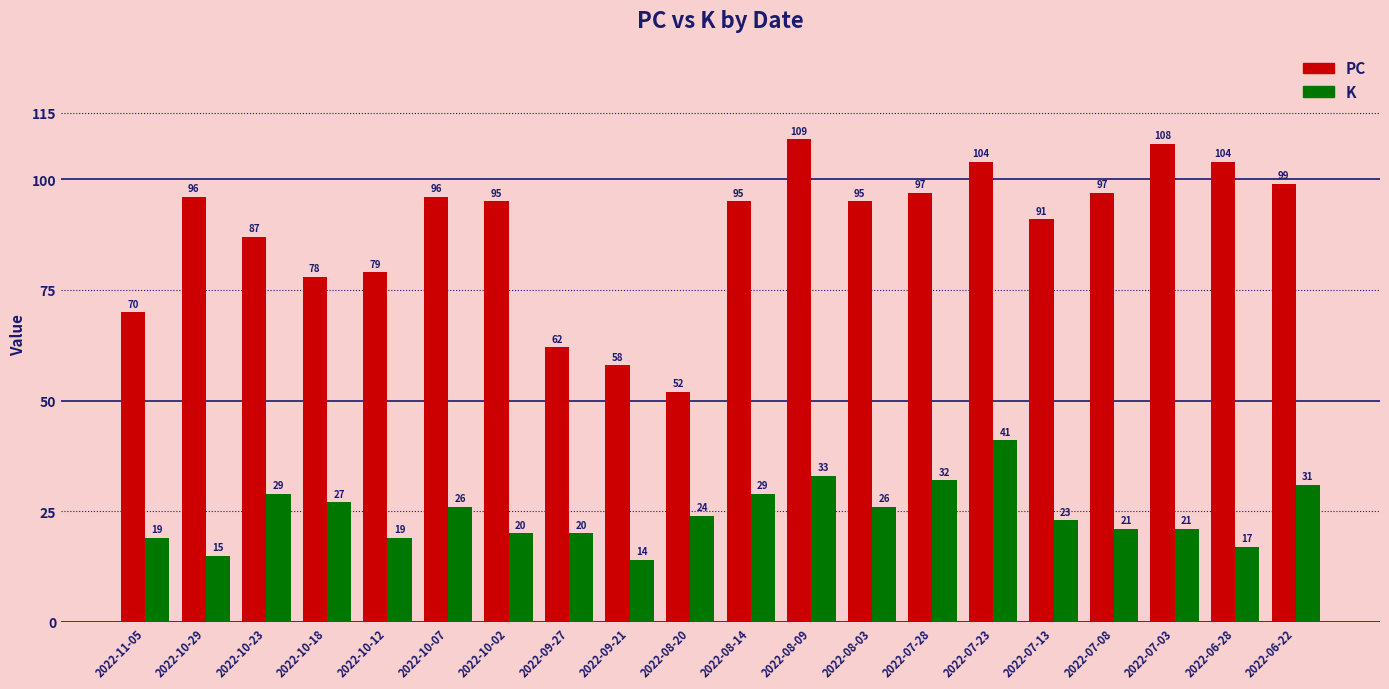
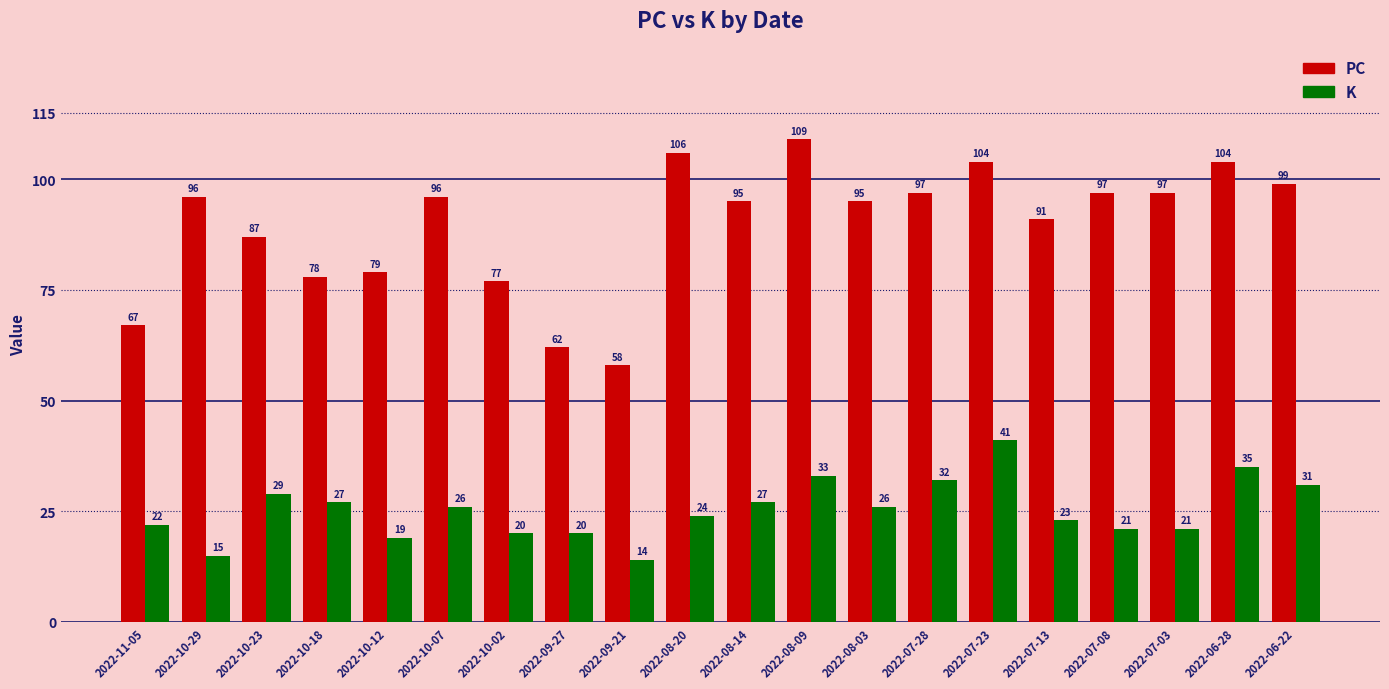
PC, 2022-11-05: 70 -> 67
K, 2022-11-05: 19 -> 22
PC, 2022-10-02: 95 -> 77
PC, 2022-08-20: 52 -> 106
K, 2022-08-14: 29 -> 27
PC, 2022-07-03: 108 -> 97
K, 2022-06-28: 17 -> 35
